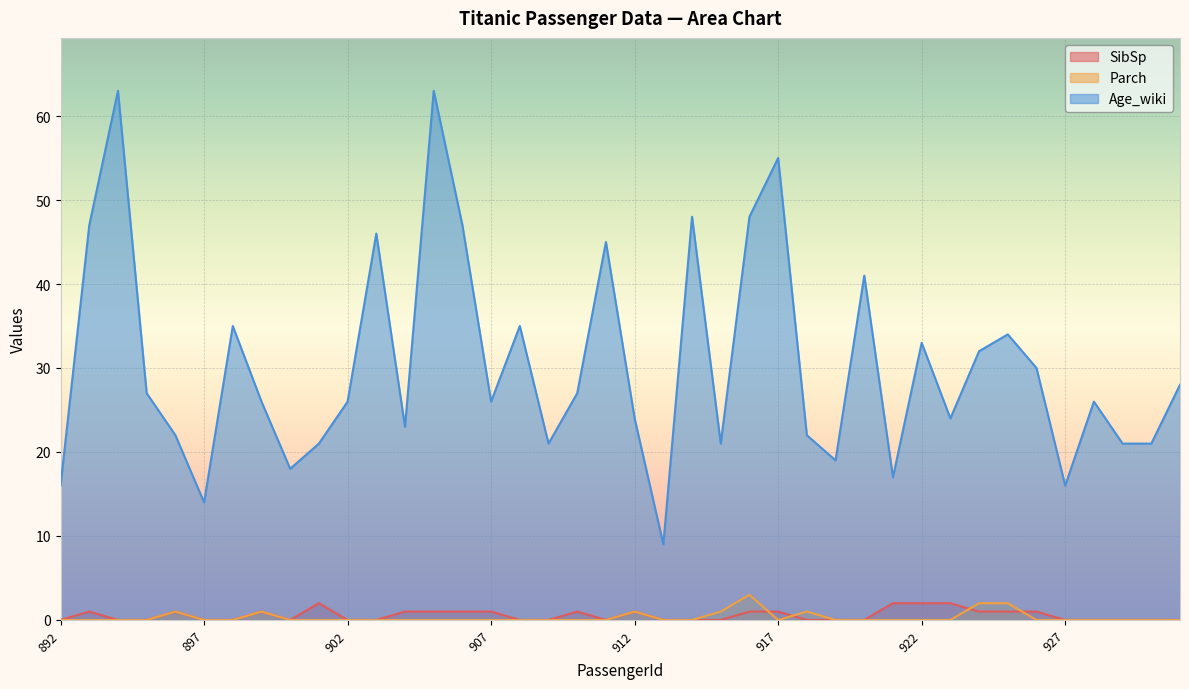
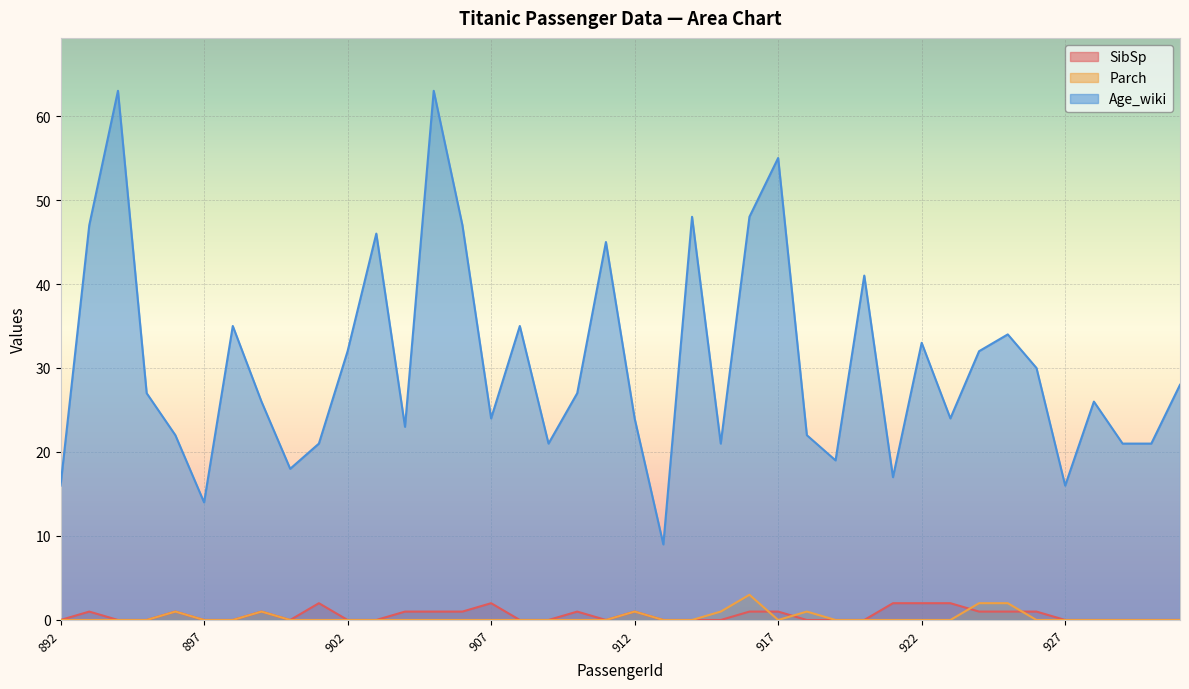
Age_wiki, 902: 26 -> 32
SibSp, 907: 1 -> 2
Age_wiki, 907: 26 -> 24
